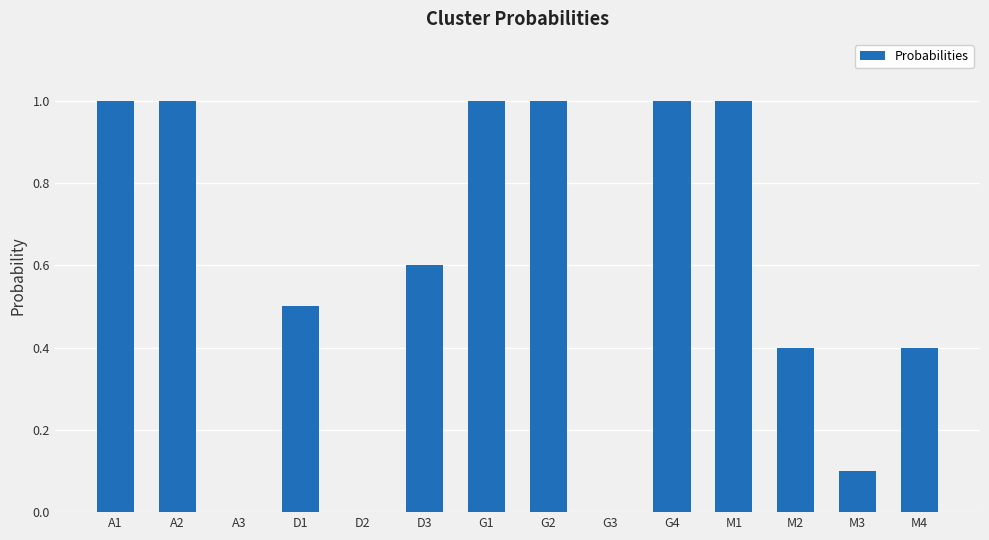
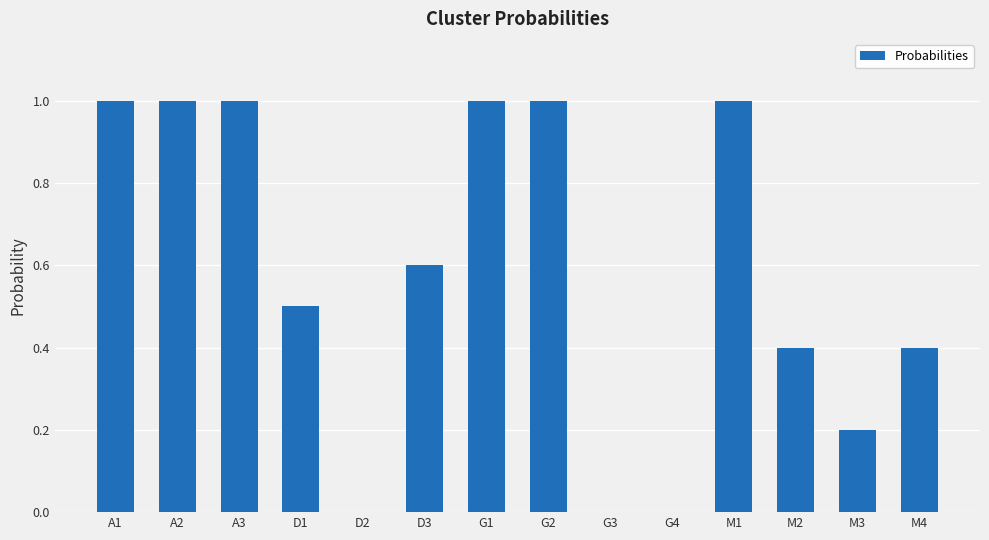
A3: 0 -> 1
G4: 1 -> 0
M3: 0.1 -> 0.2
